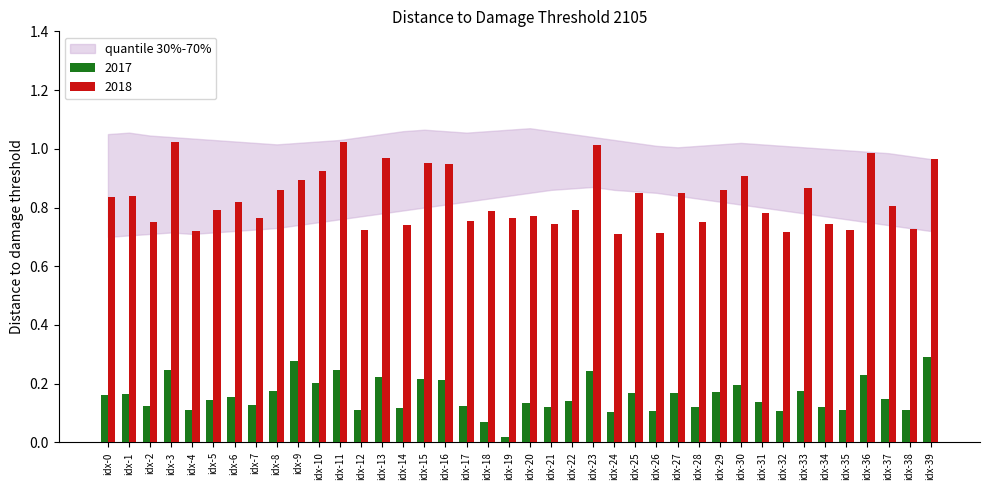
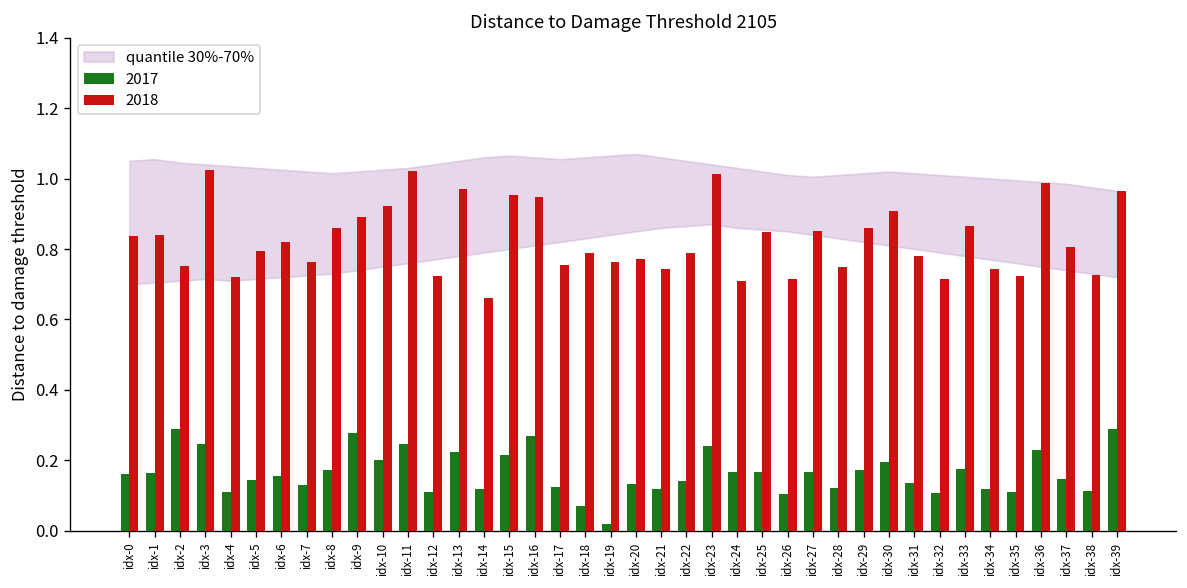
2017, idx-2: 0.12 -> 0.29
2018, idx-14: 0.74 -> 0.66
2017, idx-16: 0.21 -> 0.27
2017, idx-24: 0.10 -> 0.17
